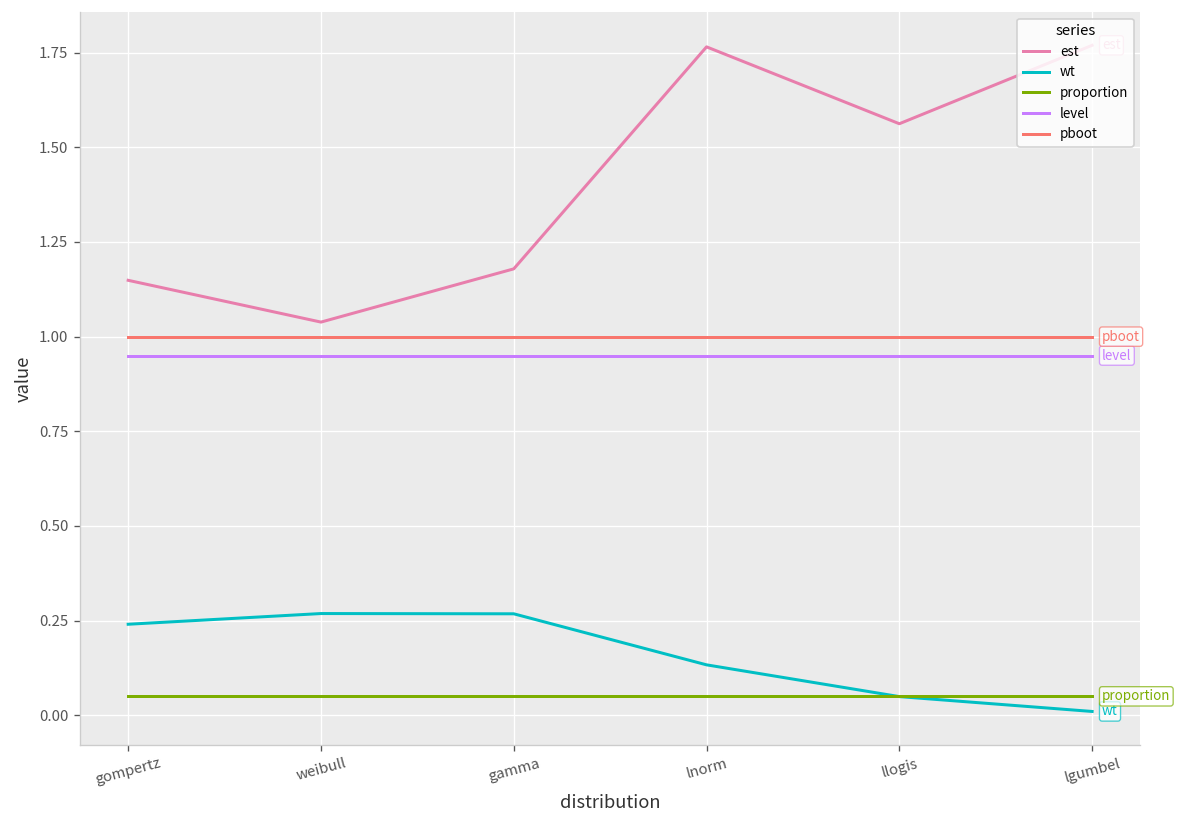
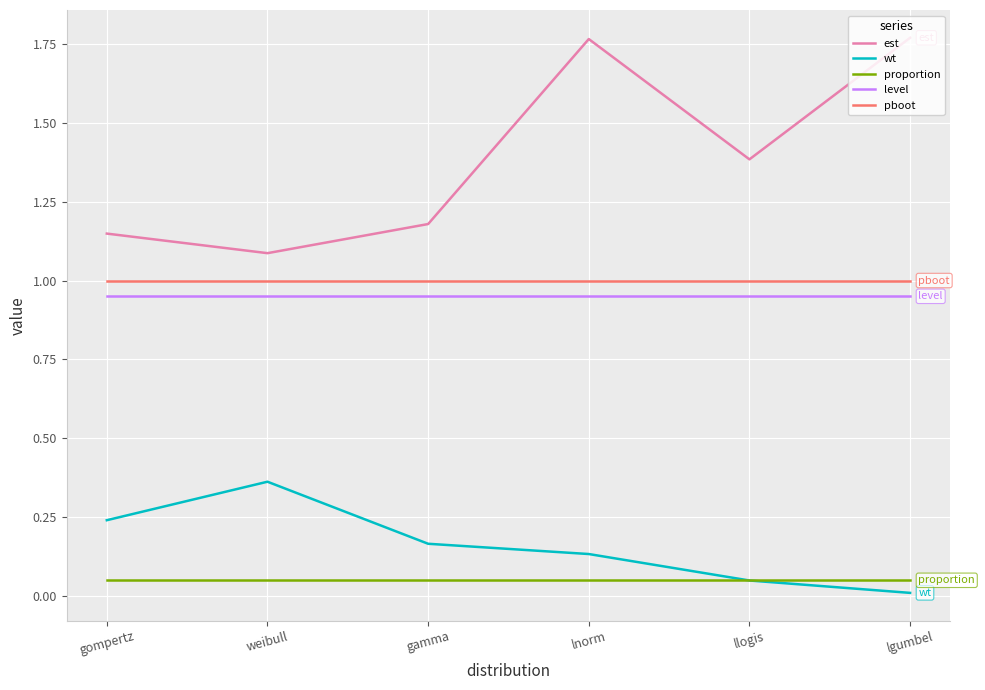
est, weibull: 1.04 -> 1.09
wt, weibull: 0.27 -> 0.36
wt, gamma: 0.27 -> 0.17
est, llogis: 1.56 -> 1.38
